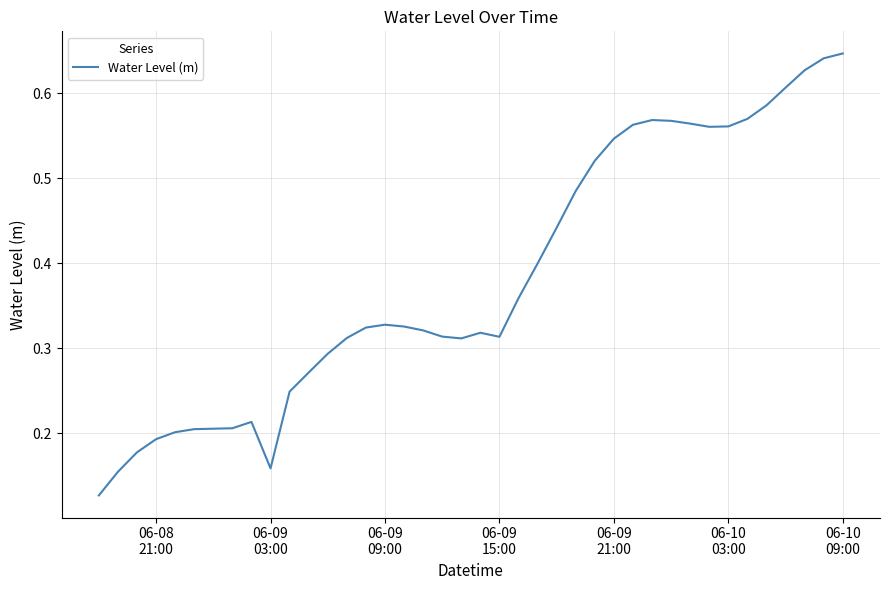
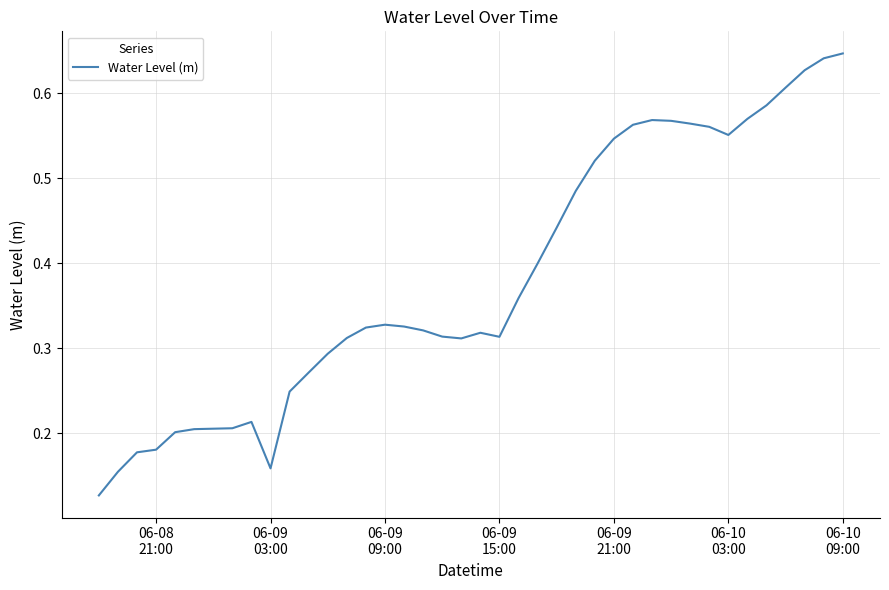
06-08 21:00: 0.19 -> 0.18
06-10 03:00: 0.56 -> 0.55
